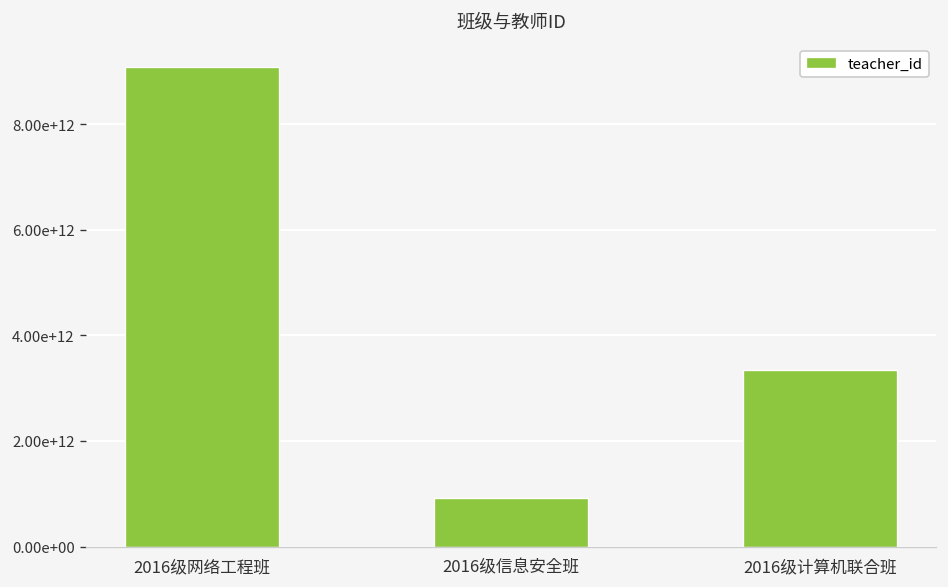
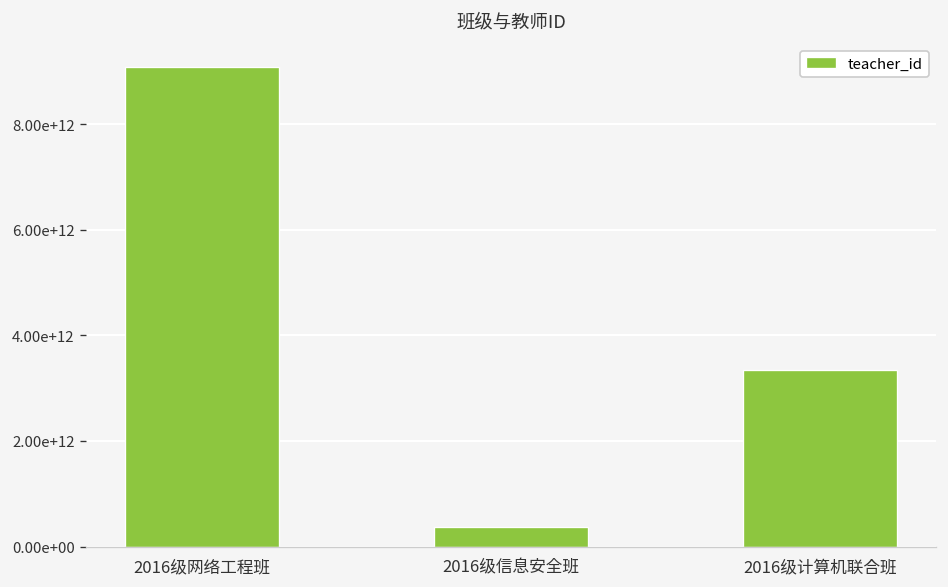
2016级信息安全班: 900000000000 -> 400000000000
